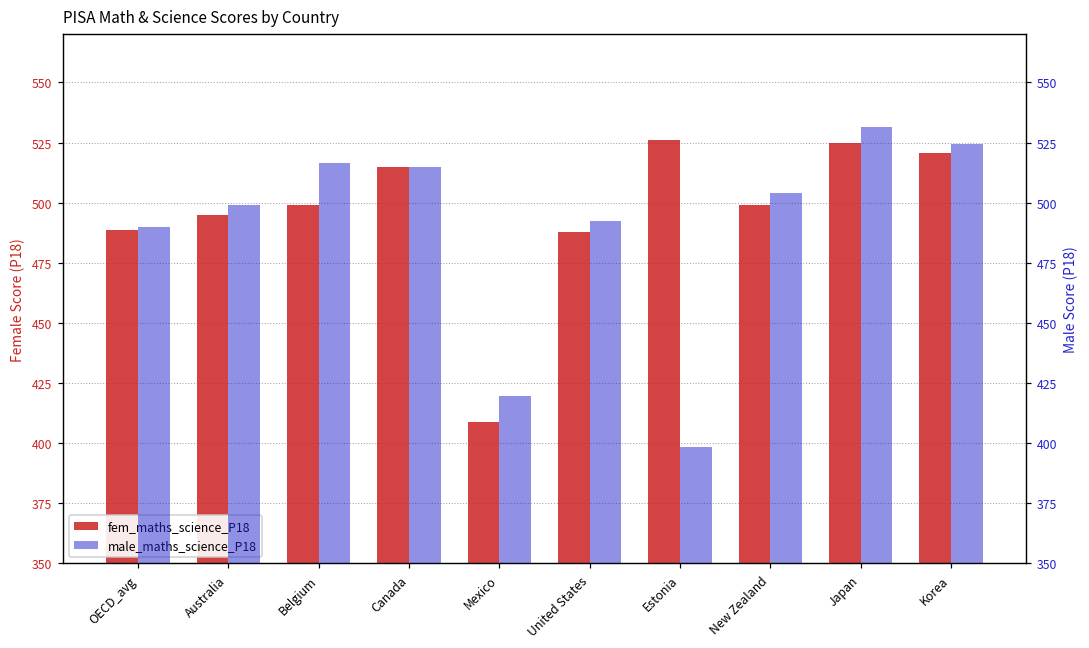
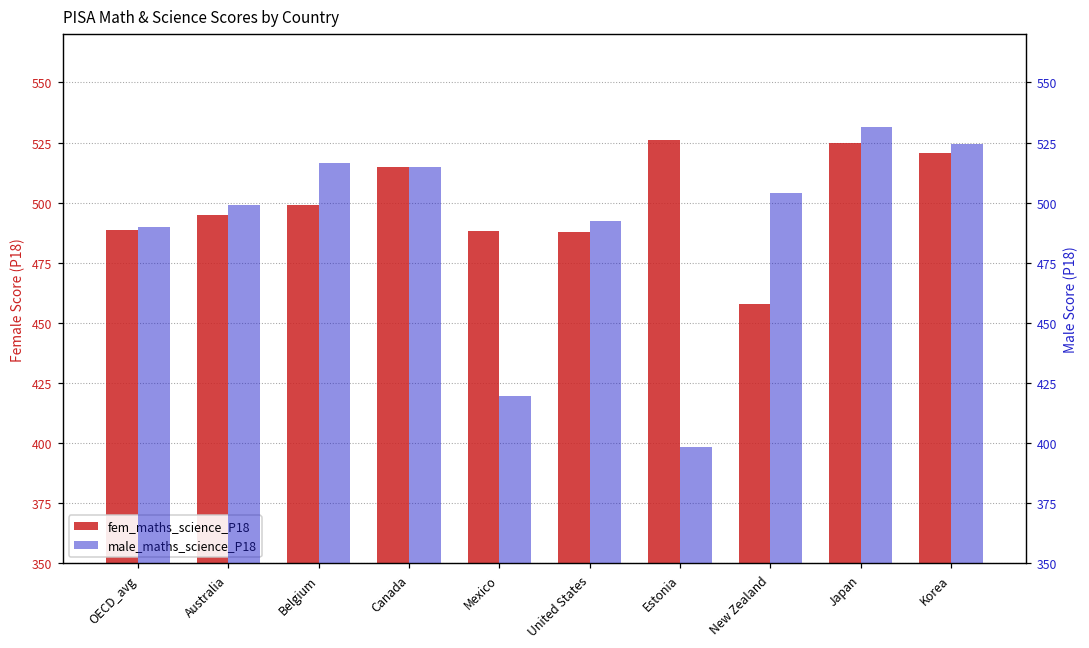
fem_maths_science_P18, Mexico: 409 -> 488
fem_maths_science_P18, New Zealand: 499 -> 458
